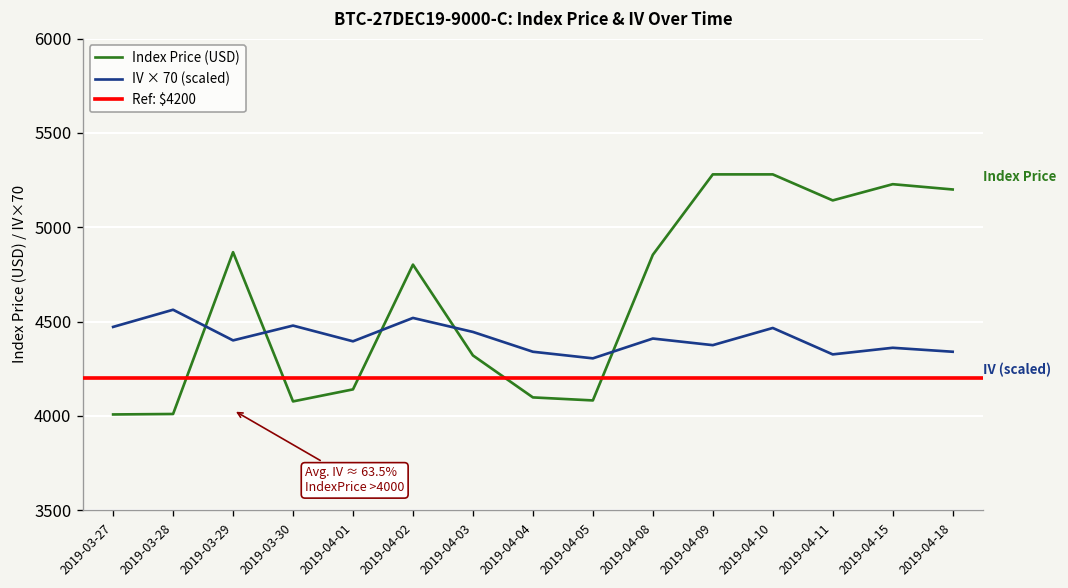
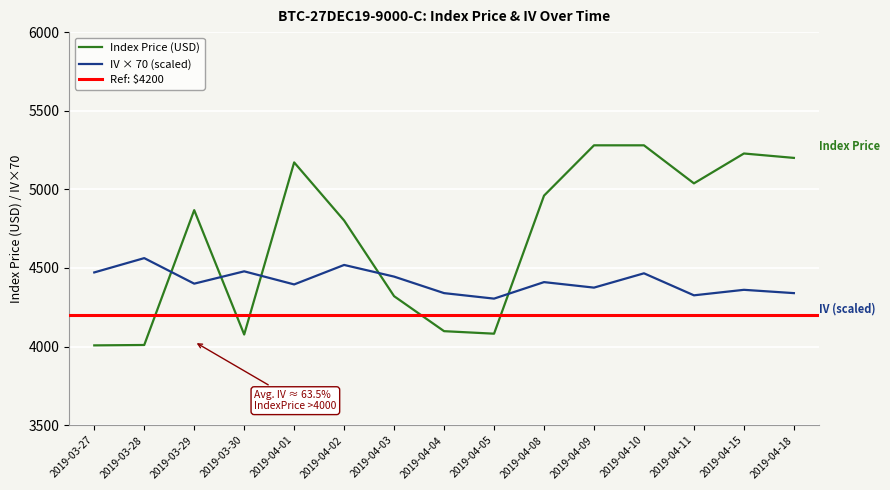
Index Price (USD), 2019-04-01: 4140 -> 5170
Index Price (USD), 2019-04-08: 4850 -> 4960
Index Price (USD), 2019-04-11: 5140 -> 5040
